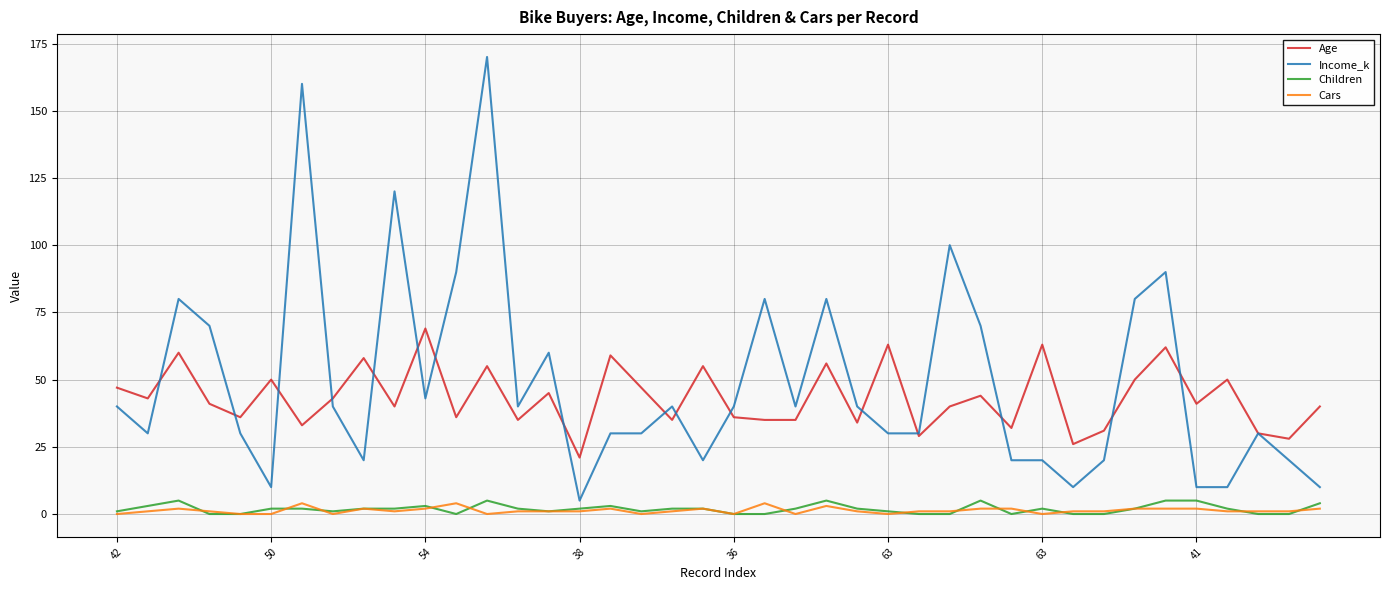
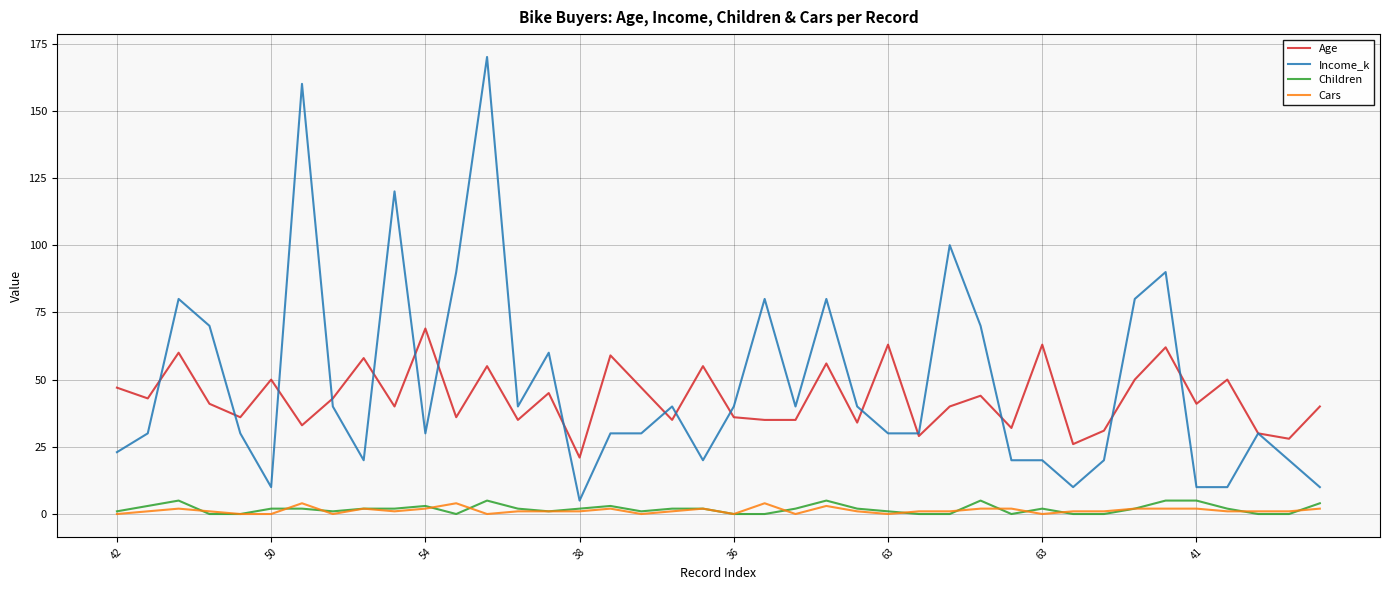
Income_k, 42: 40 -> 23
Income_k, 54: 43 -> 30
